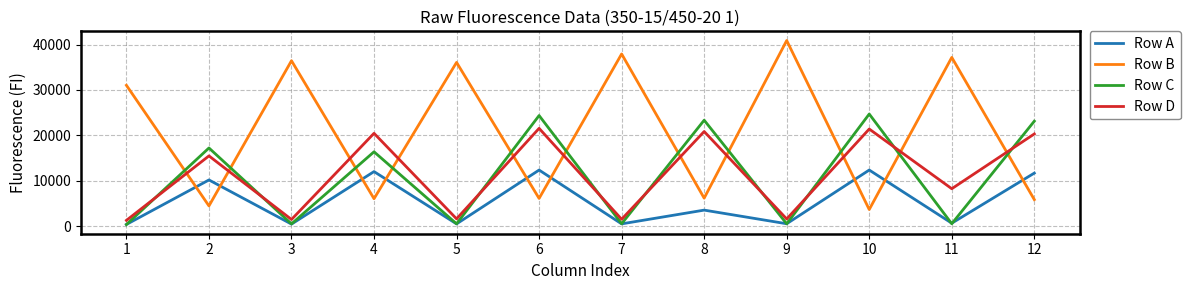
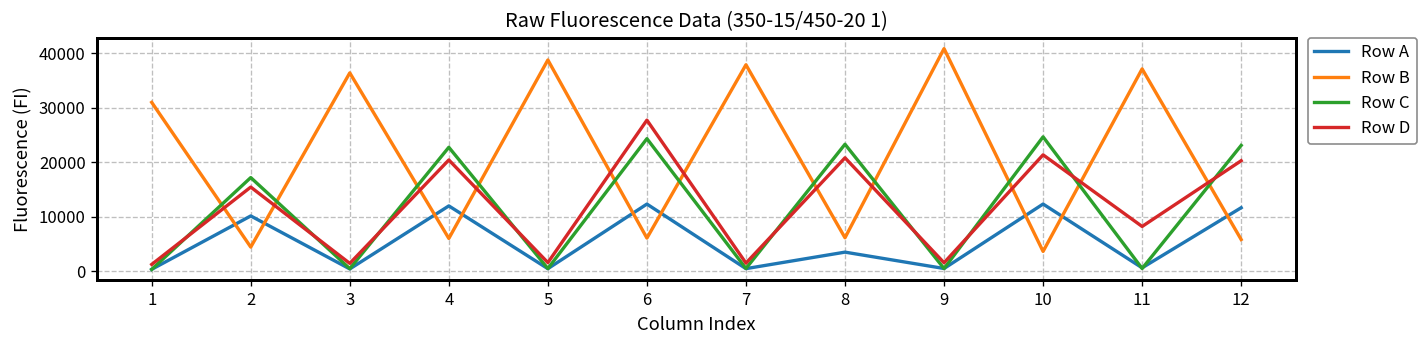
Row C, 4: 16000 -> 23000
Row B, 5: 36000 -> 39000
Row D, 6: 22000 -> 28000
